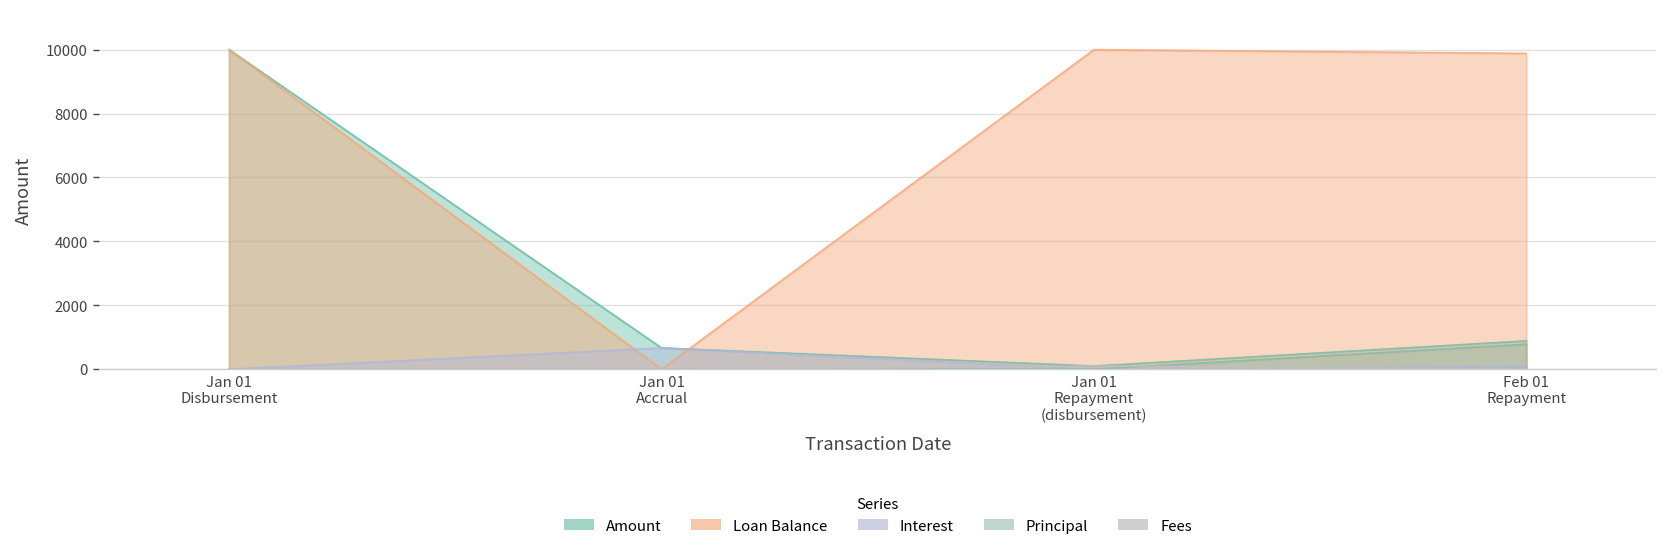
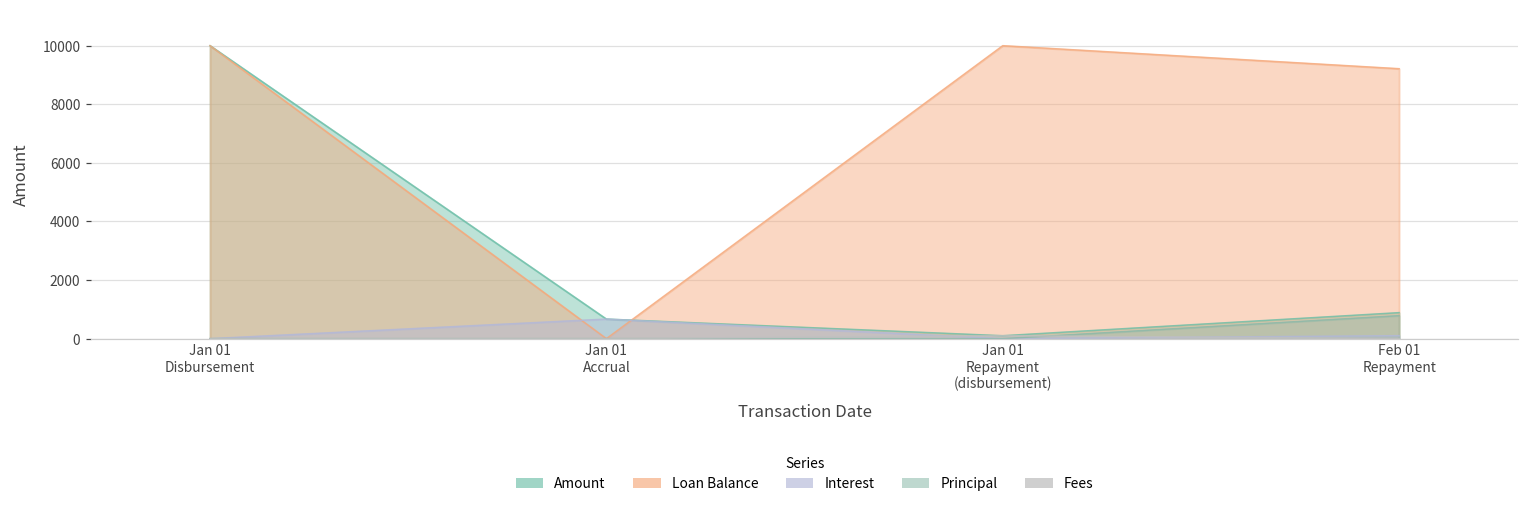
Loan Balance, Feb 01 Repayment: 9900 -> 9200
